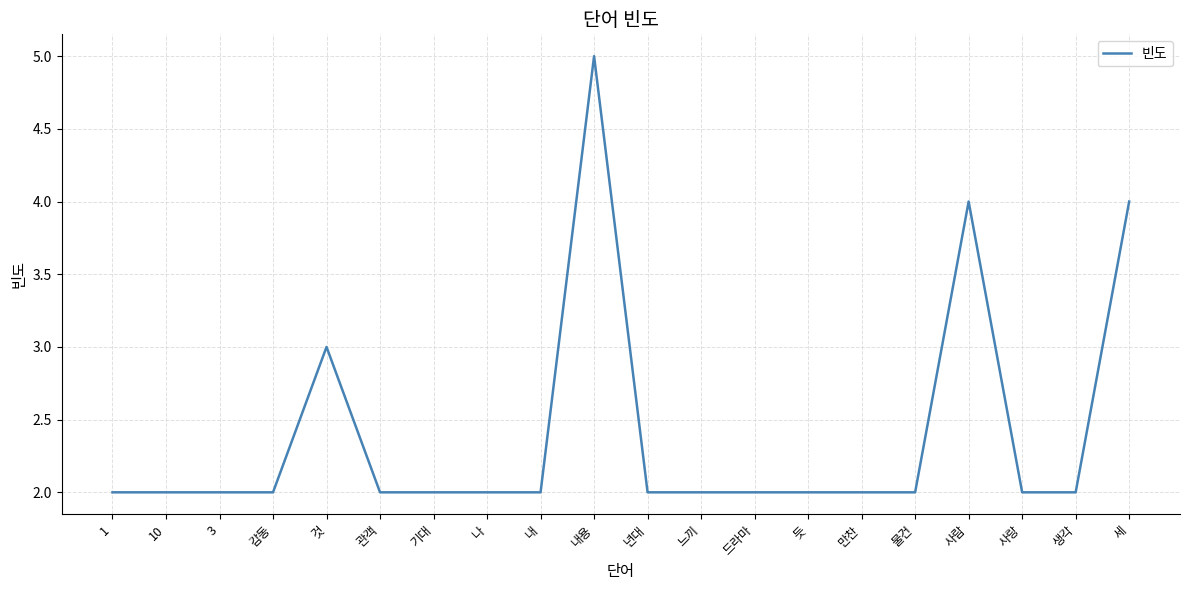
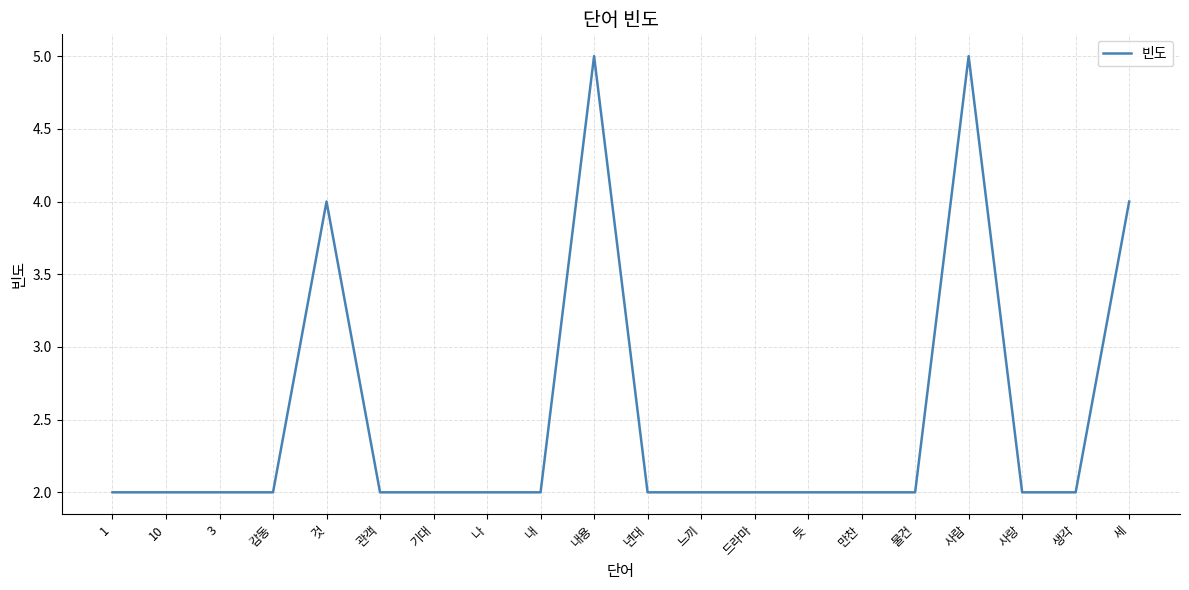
것: 3 -> 4
사람: 4 -> 5
